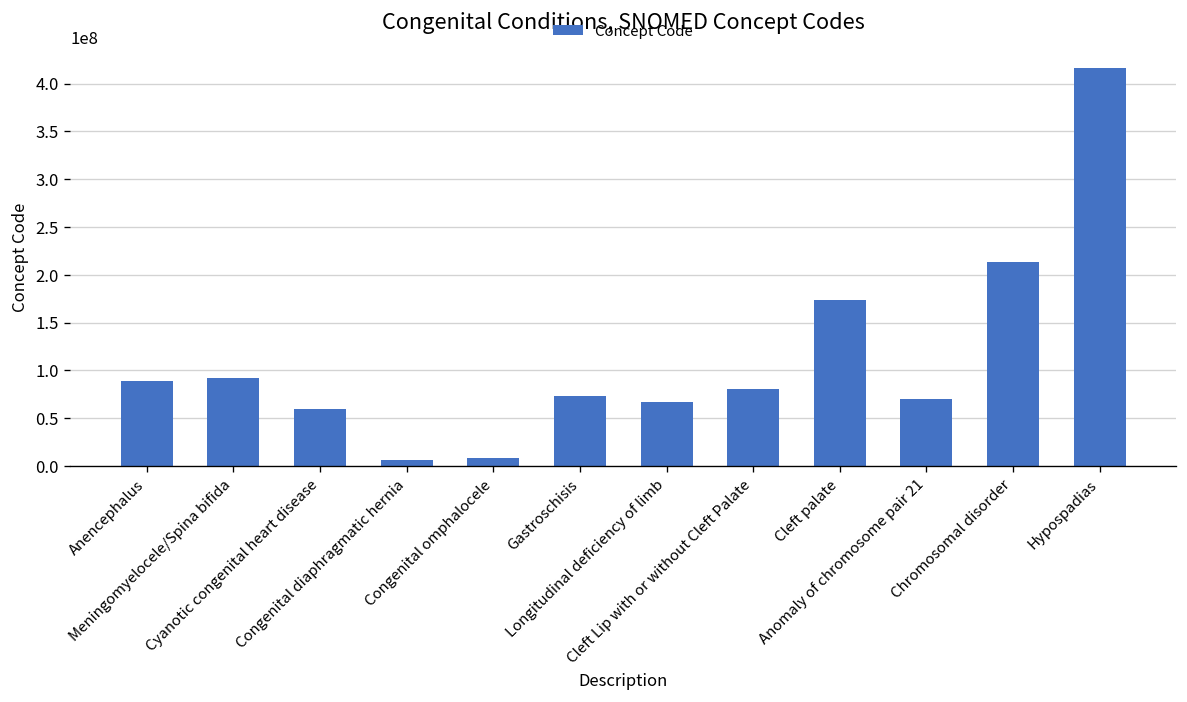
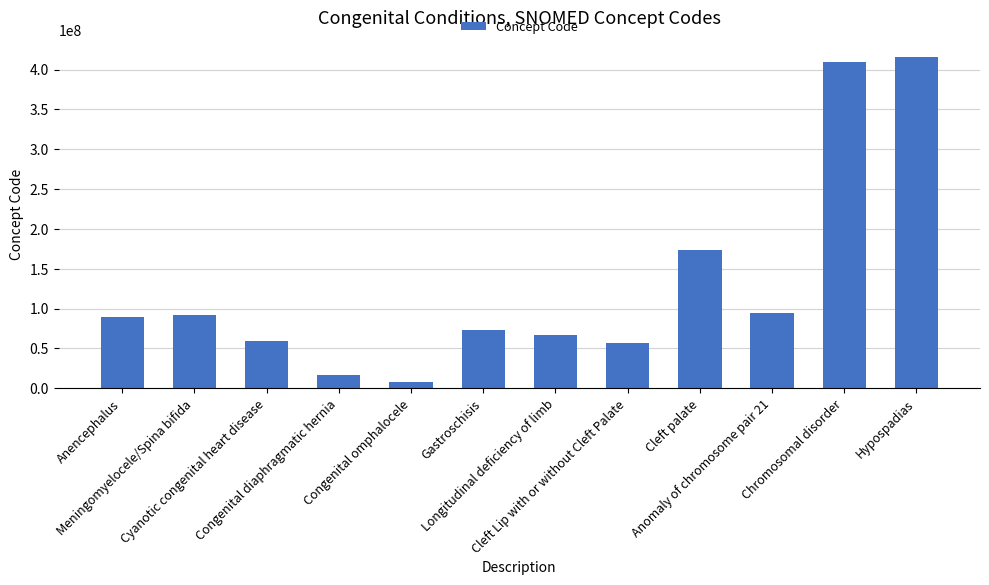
Congenital diaphragmatic hernia: 10000000 -> 20000000
Cleft Lip with or without Cleft Palate: 80000000 -> 60000000
Anomaly of chromosome pair 21: 70000000 -> 90000000
Chromosomal disorder: 210000000 -> 410000000
